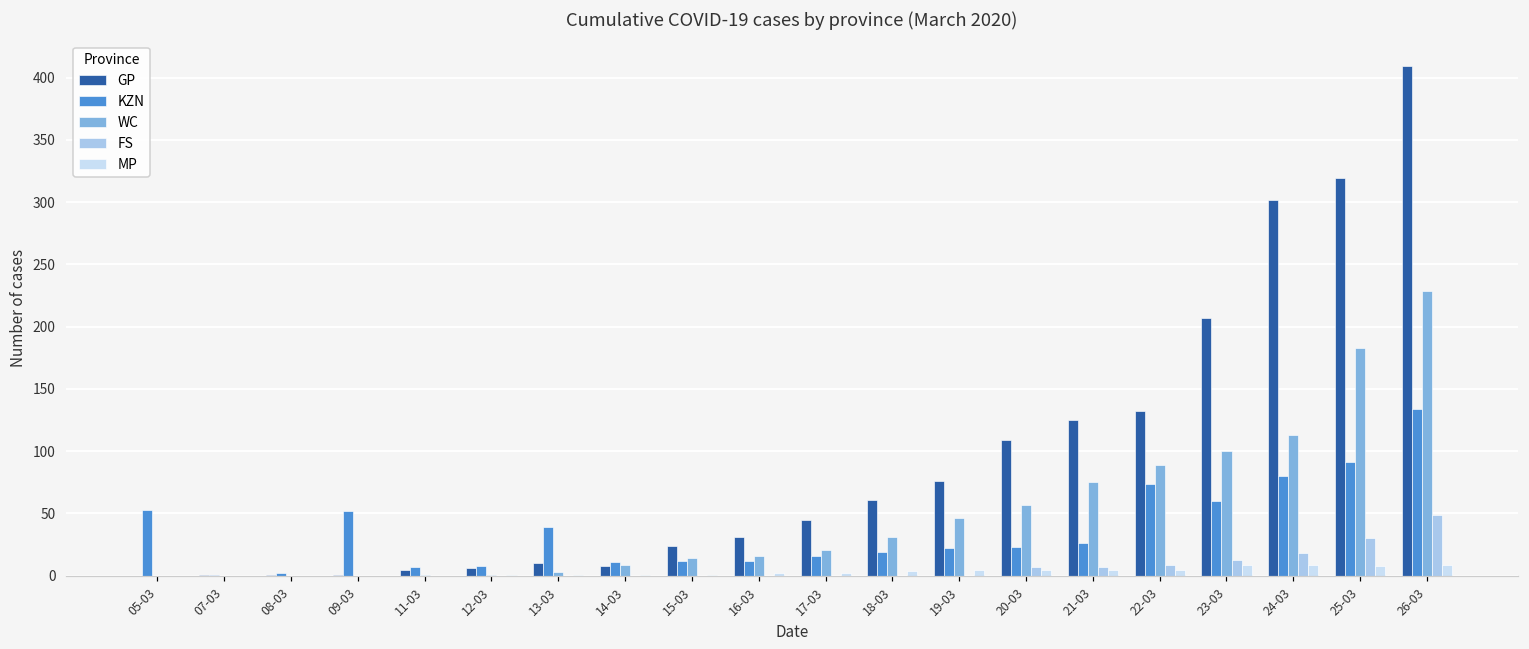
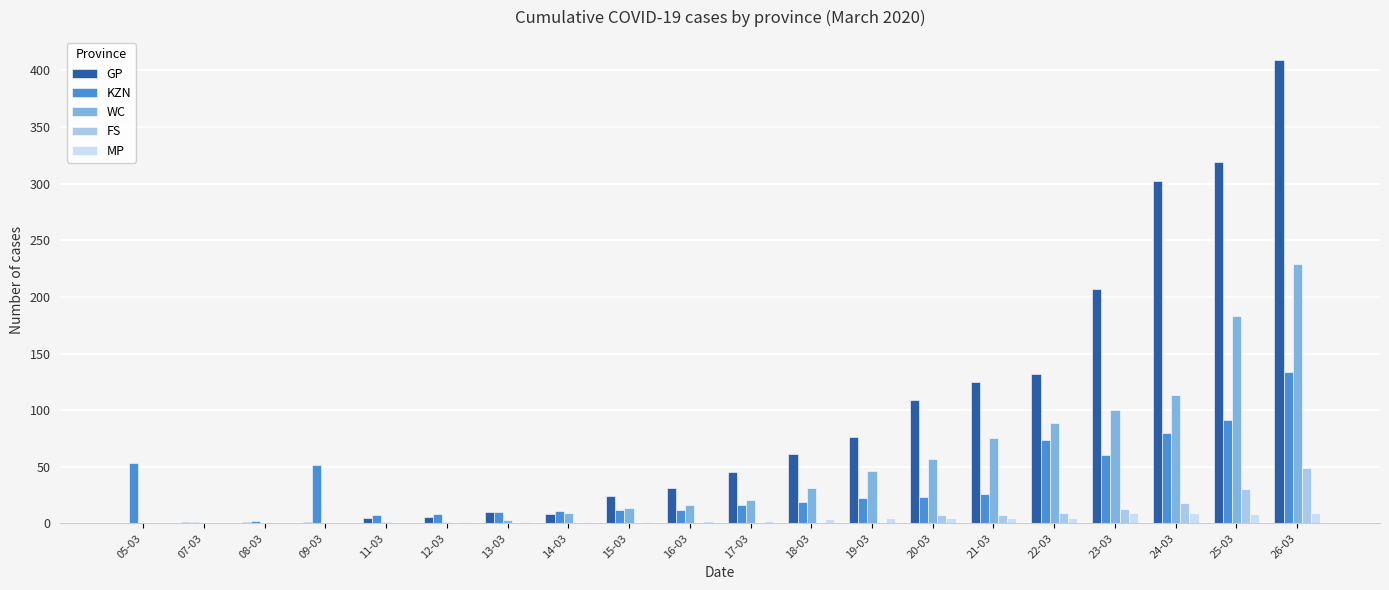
KZN, 13-03: 39 -> 10
